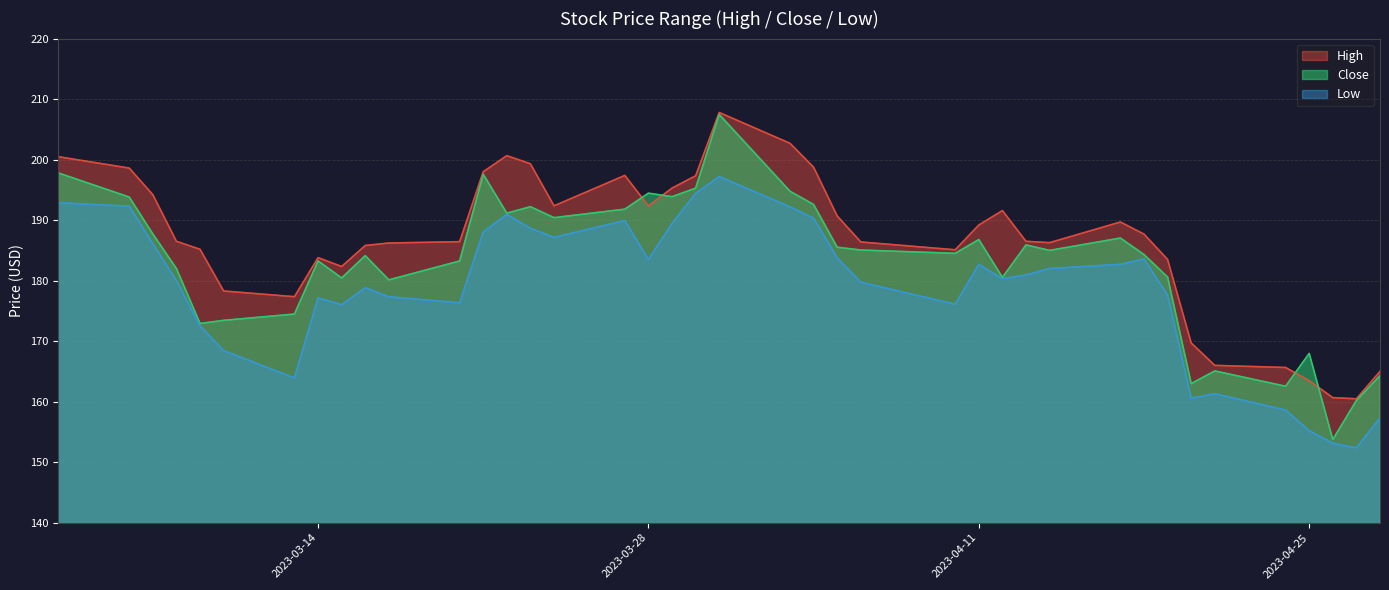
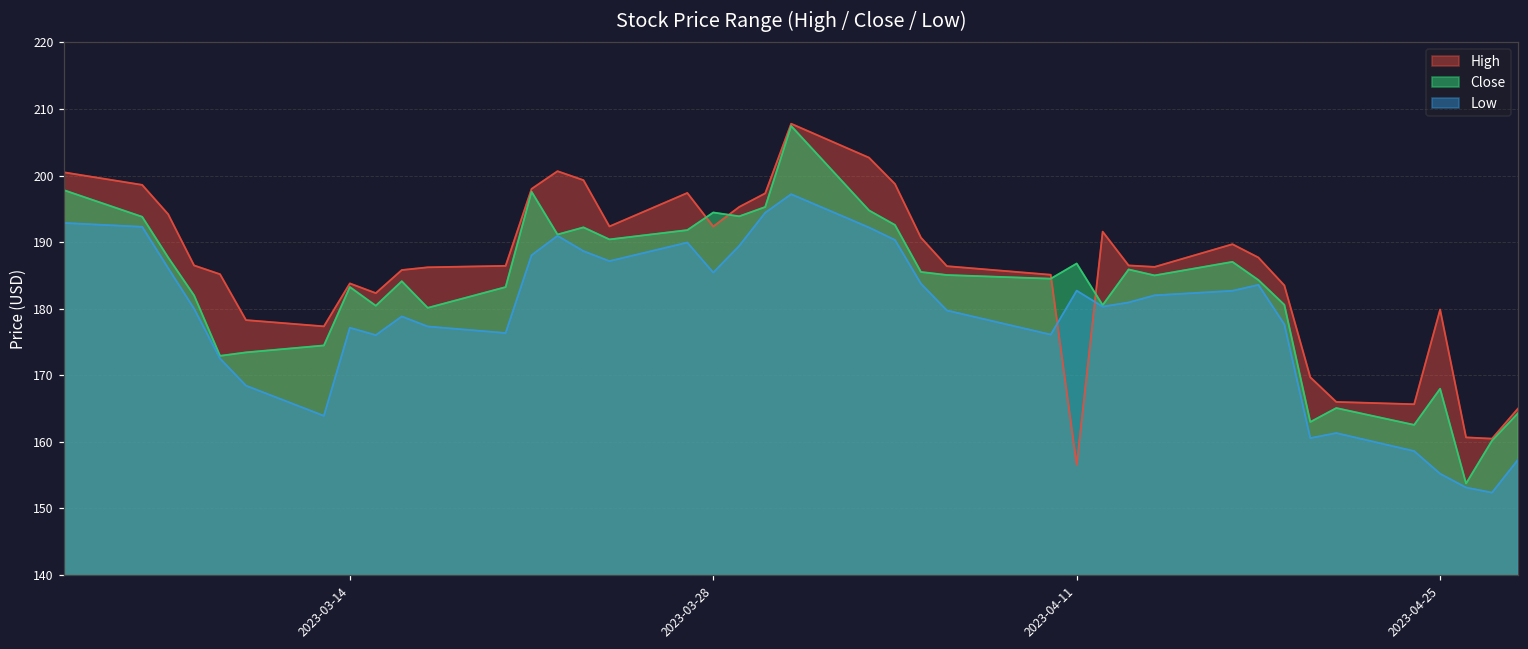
Low, 2023-03-28: 183 -> 185
High, 2023-04-11: 189 -> 157
High, 2023-04-25: 163 -> 180
